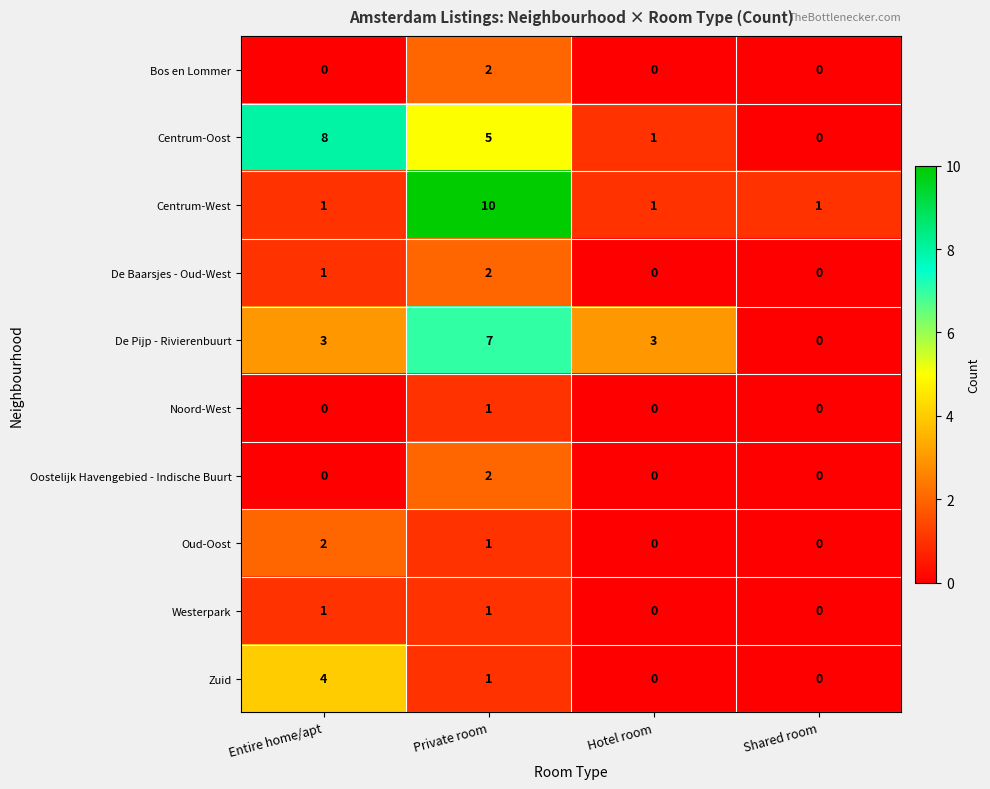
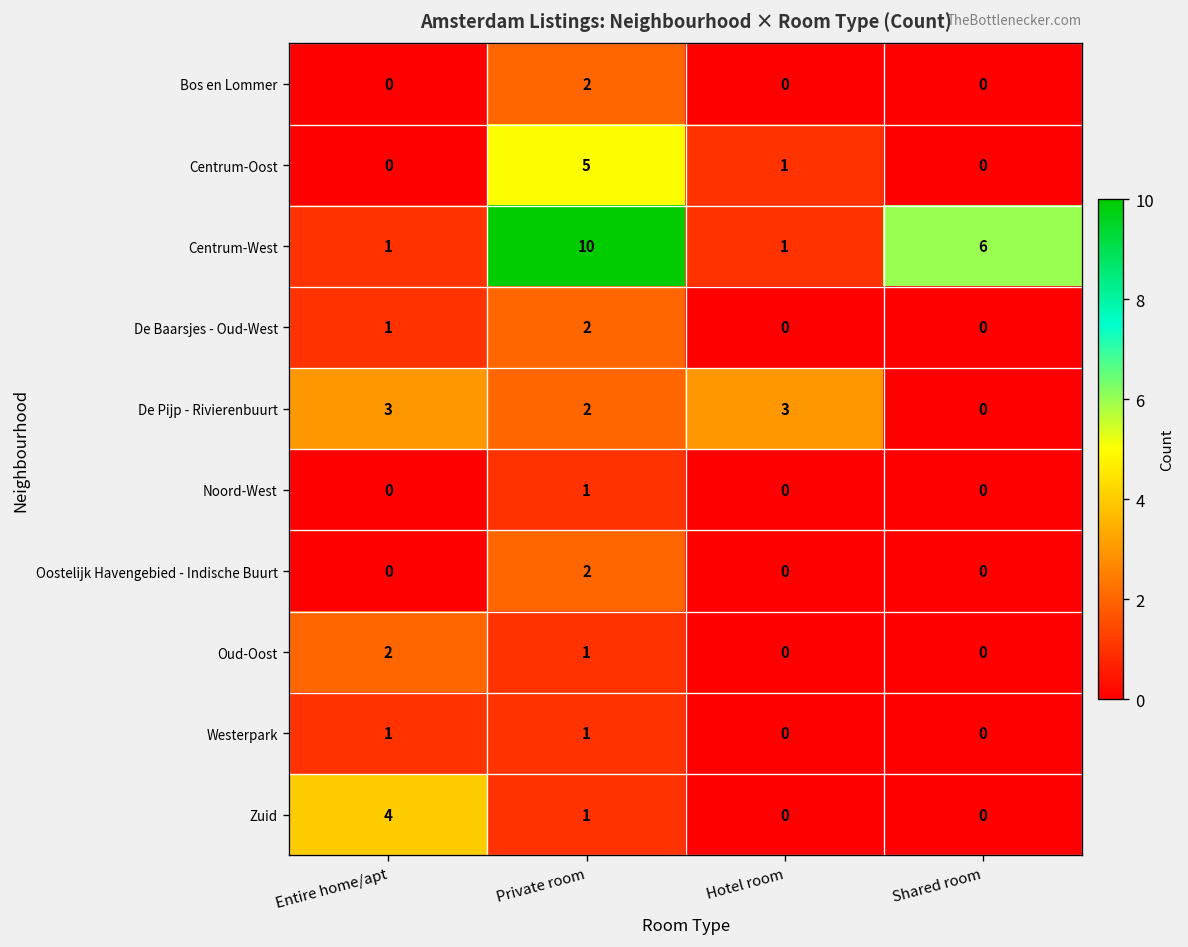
Centrum-Oost, Entire home/apt: 8 -> 0
Centrum-West, Shared room: 1 -> 6
De Pijp - Rivierenbuurt, Private room: 7 -> 2
